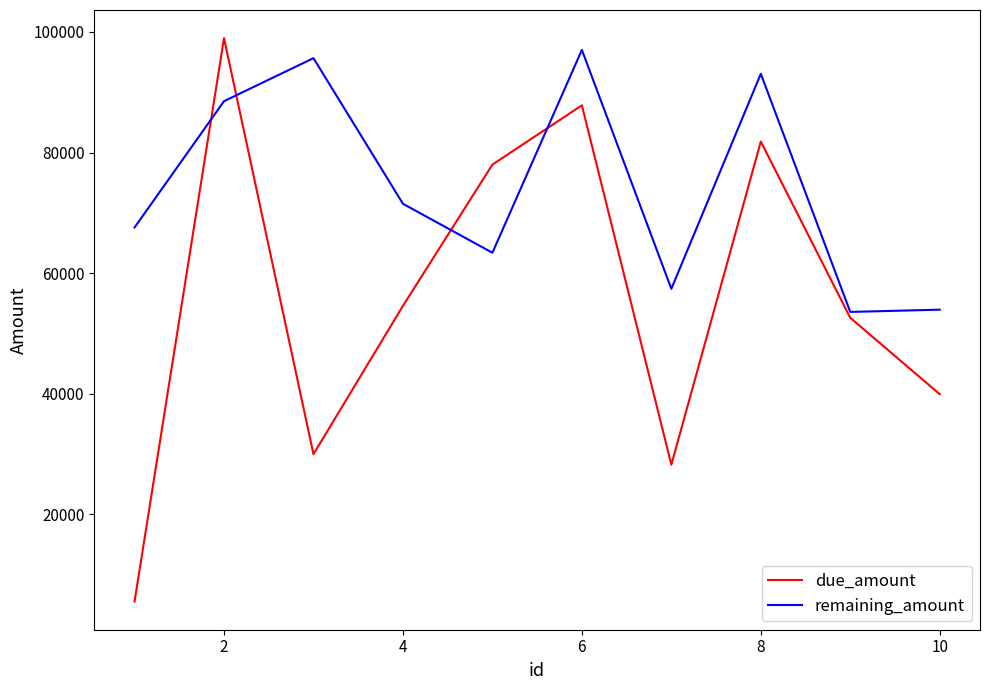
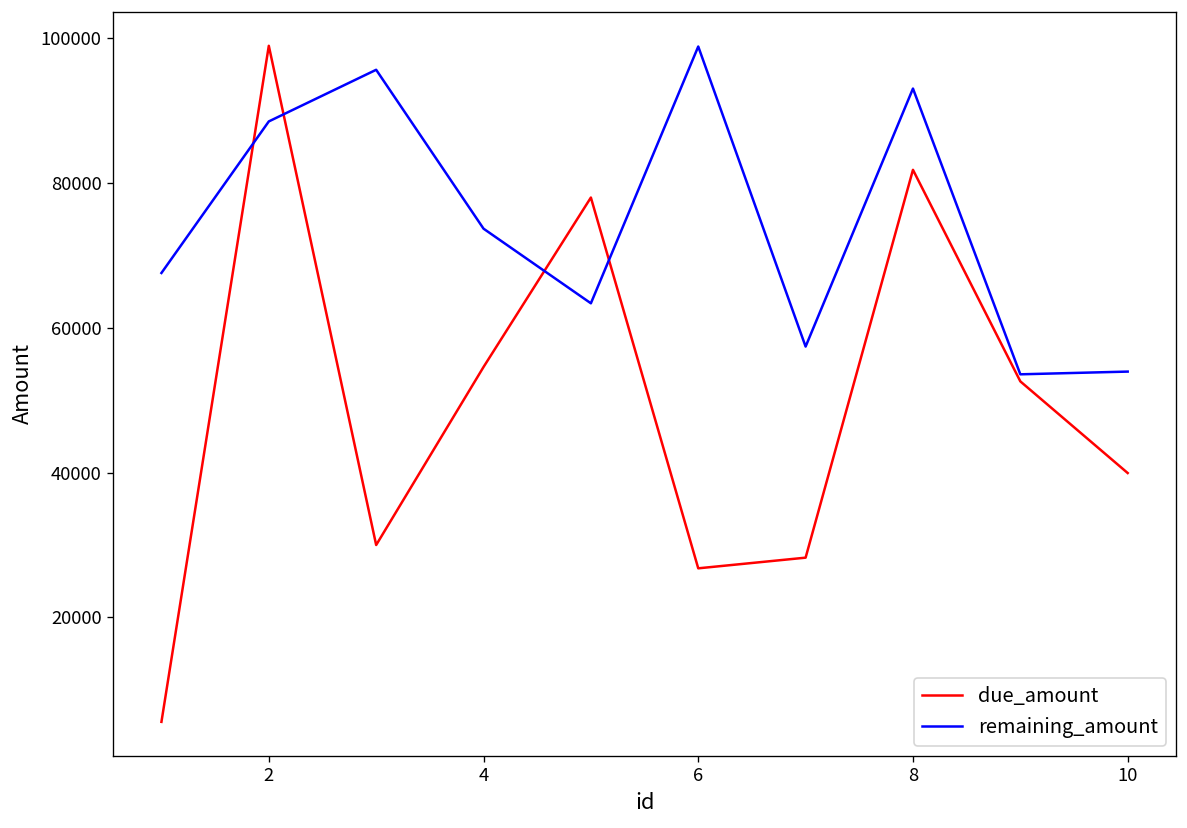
remaining_amount, 4: 72000 -> 74000
due_amount, 6: 88000 -> 27000
remaining_amount, 6: 97000 -> 99000
